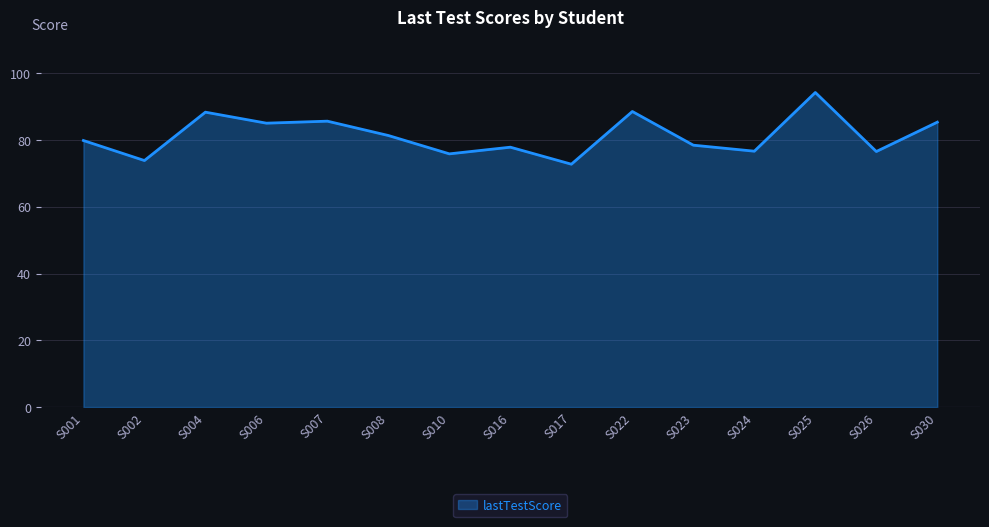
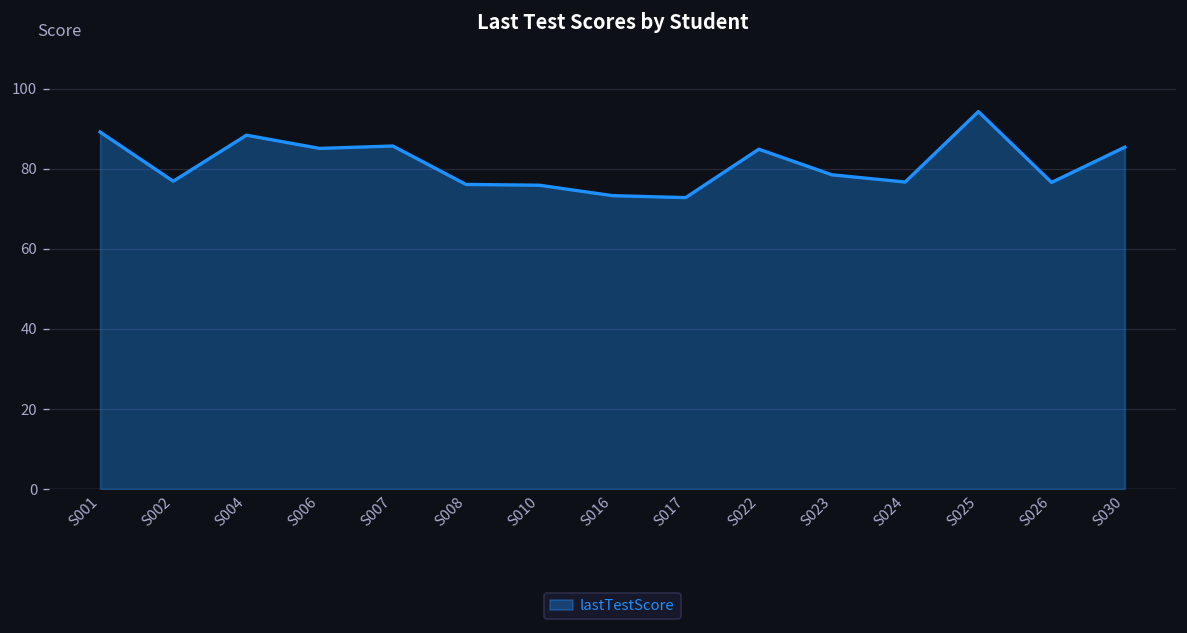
S001: 80 -> 89
S002: 74 -> 77
S008: 81 -> 76
S016: 78 -> 73
S022: 89 -> 85
